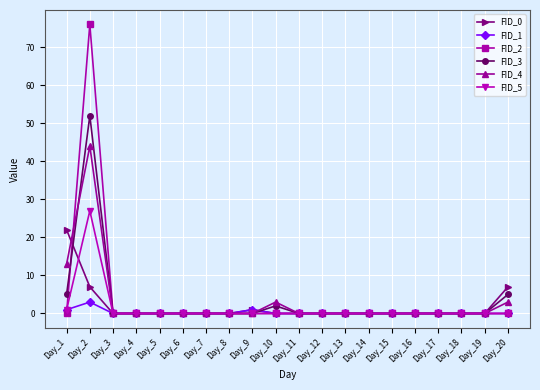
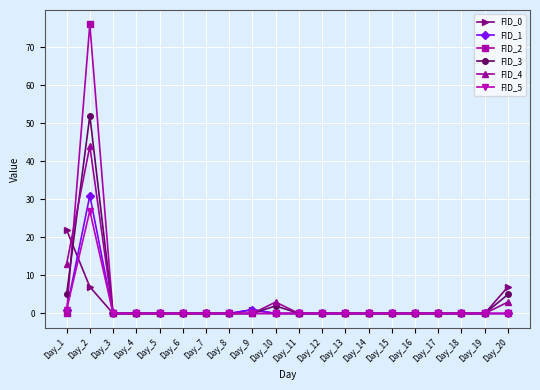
FID_1, Day_2: 3 -> 31
